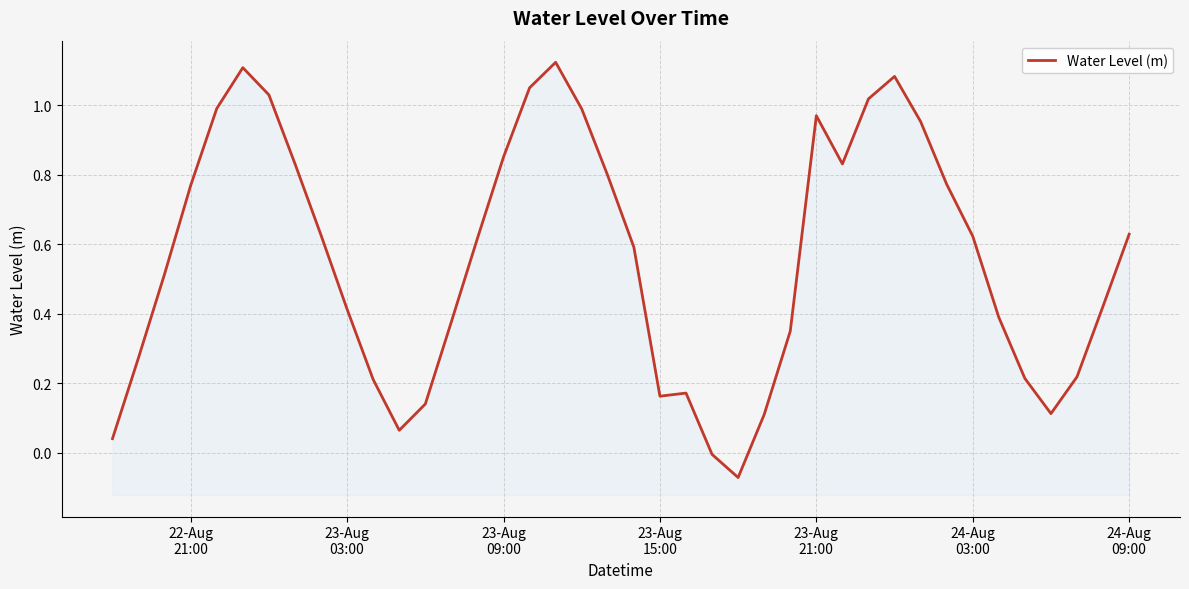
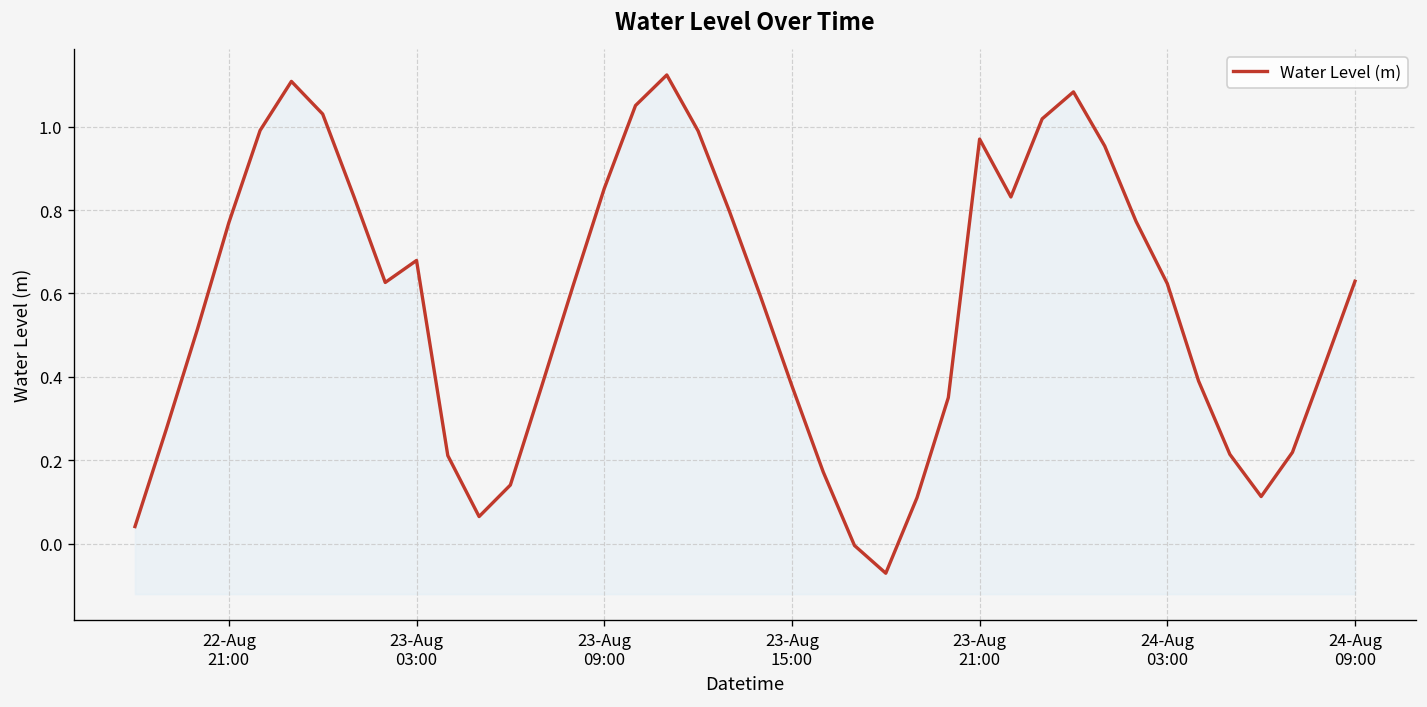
23-Aug 03:00: 0.41 -> 0.68
23-Aug 15:00: 0.16 -> 0.38
